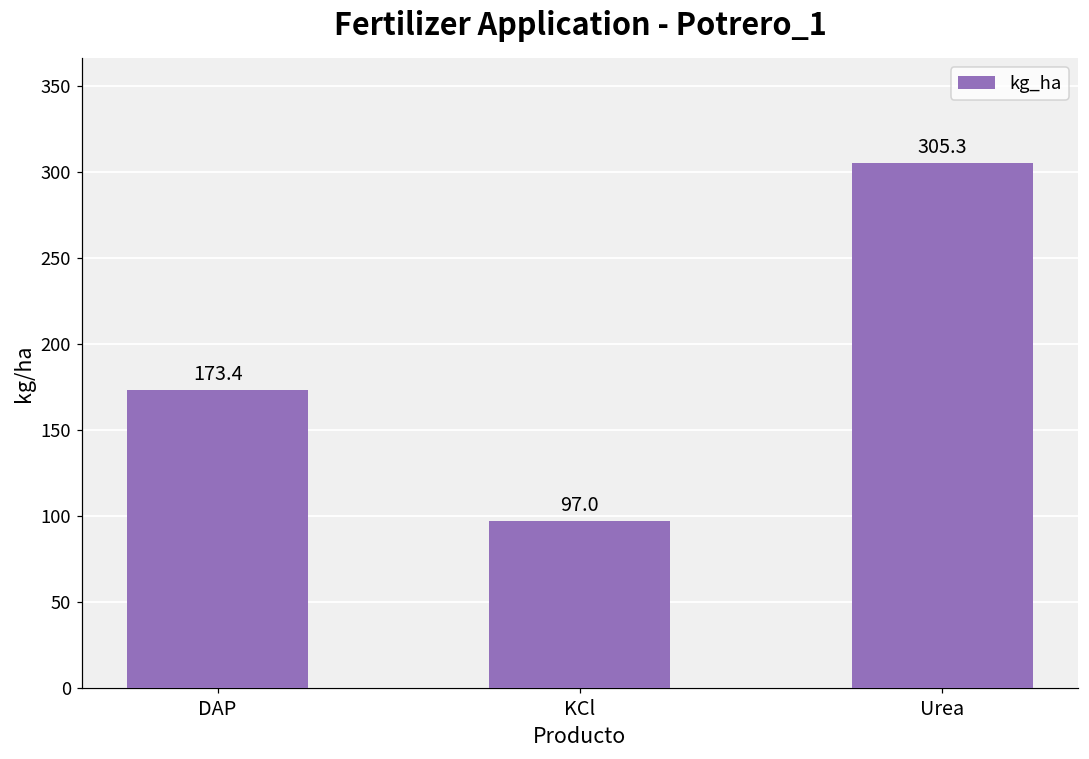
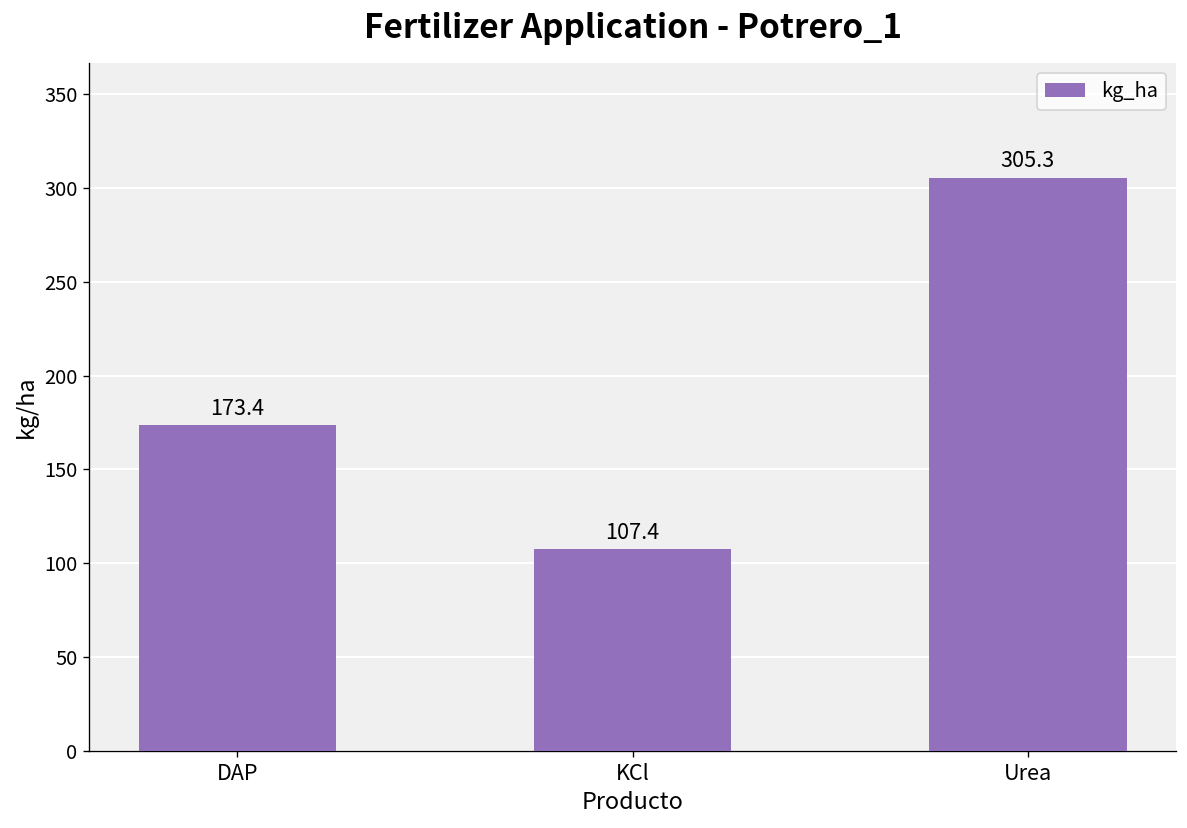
KCl: 97.0 -> 107.4
